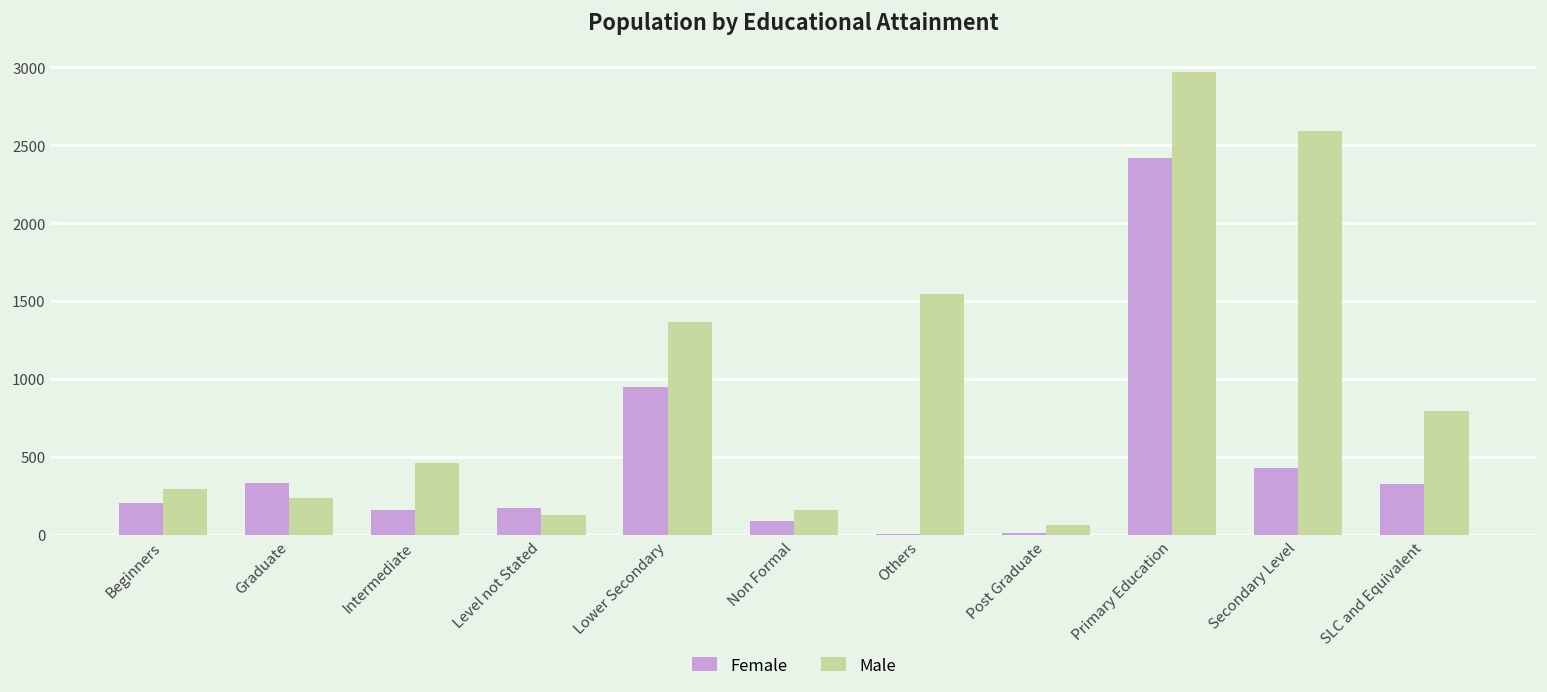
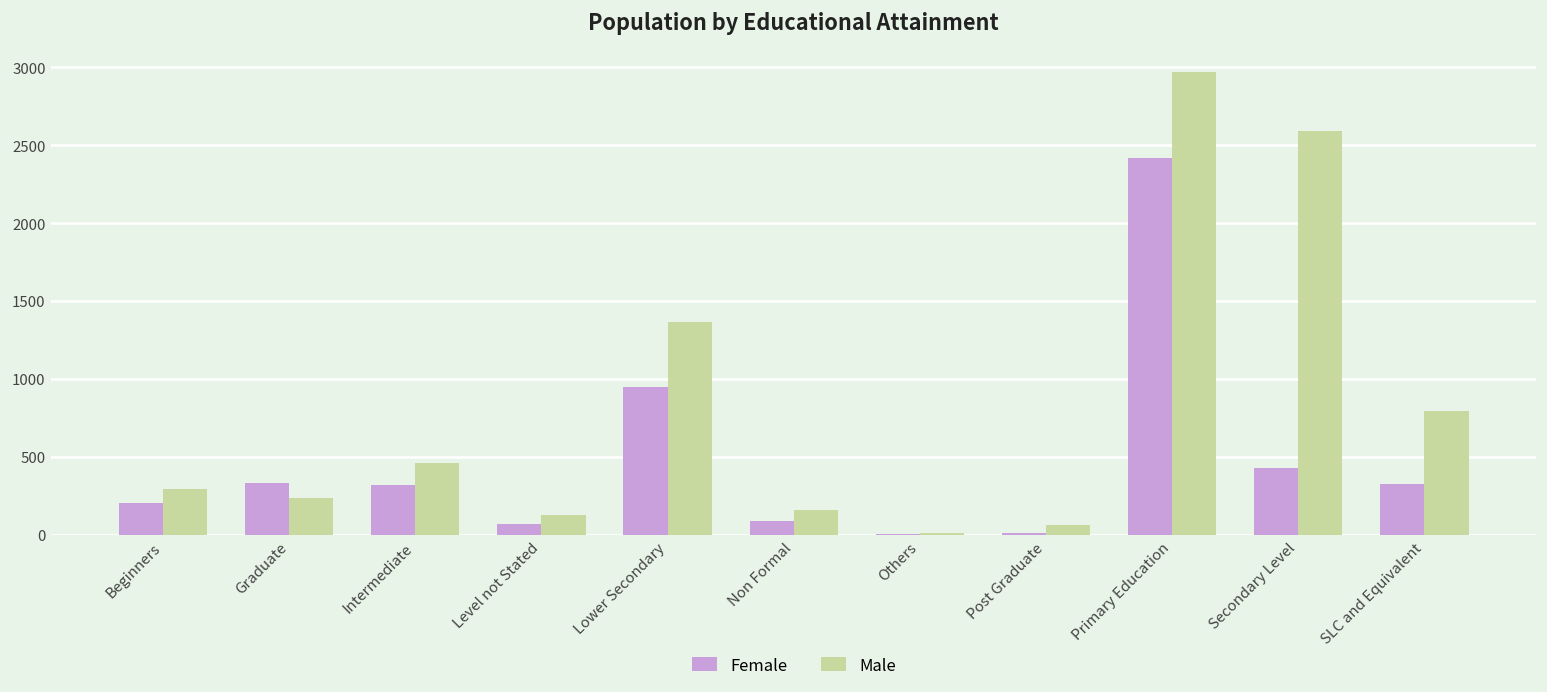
Female, Intermediate: 160 -> 320
Female, Level not Stated: 170 -> 70
Male, Others: 1550 -> 10
